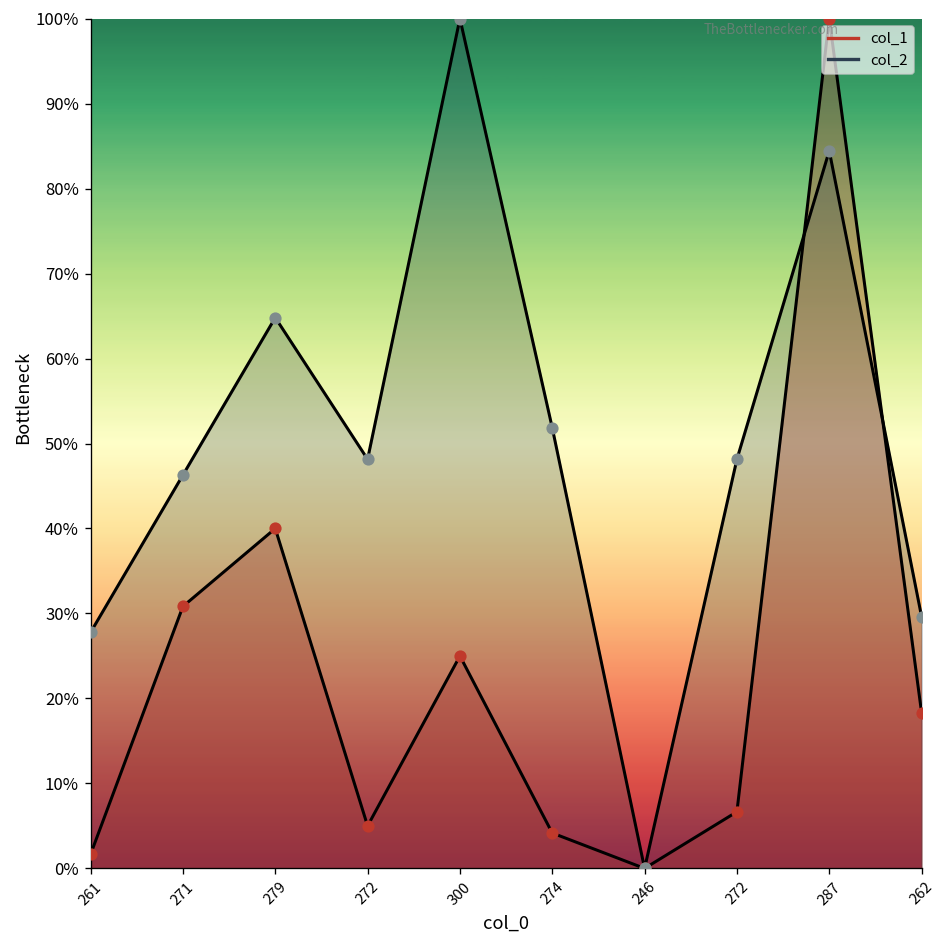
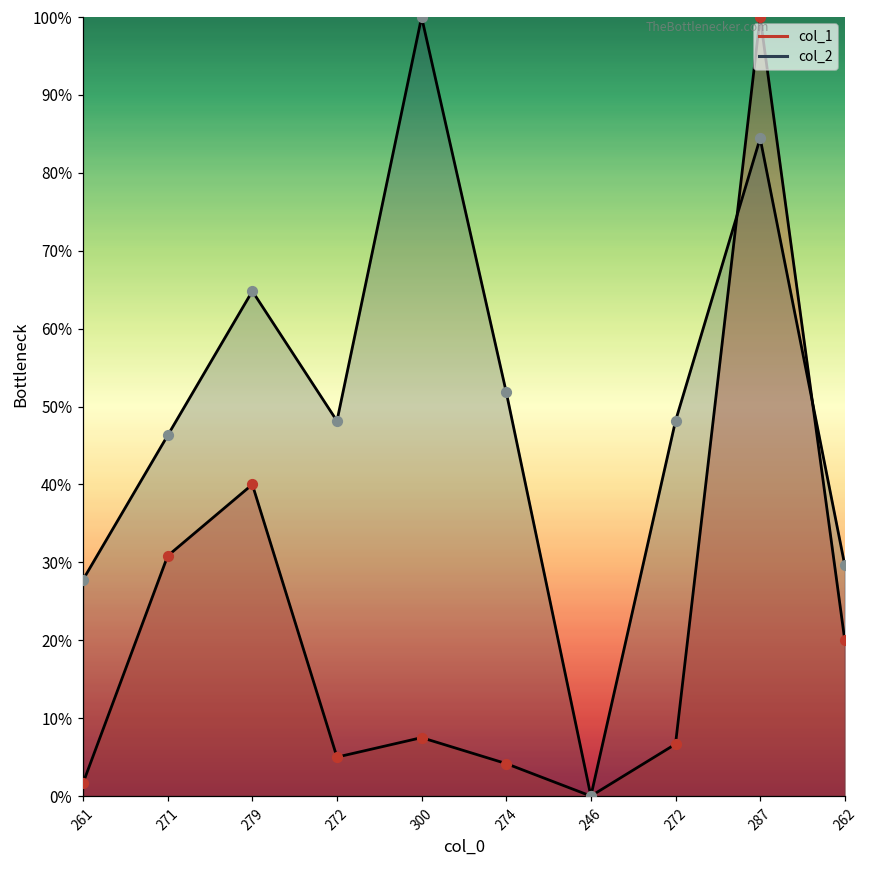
col_1, 300: 25% -> 8%
col_1, 262: 18% -> 20%
